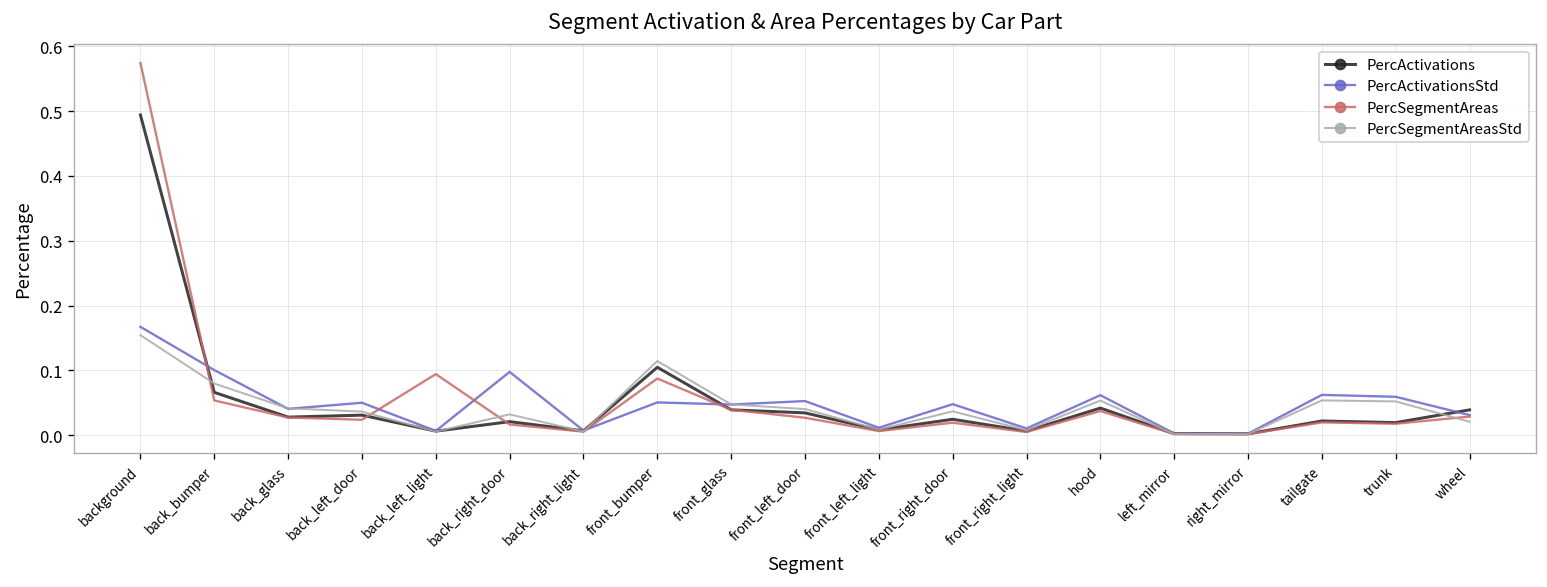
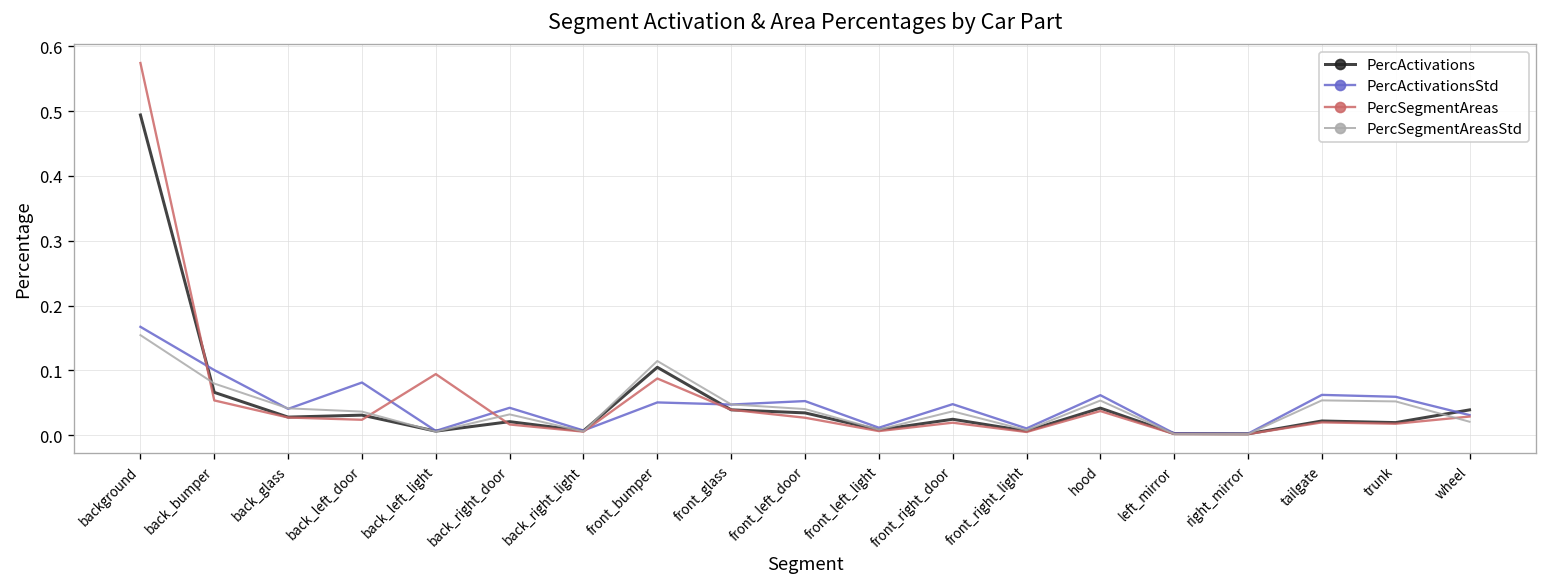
PercActivationsStd, back_left_door: 0.05 -> 0.08
PercActivationsStd, back_right_door: 0.10 -> 0.04
